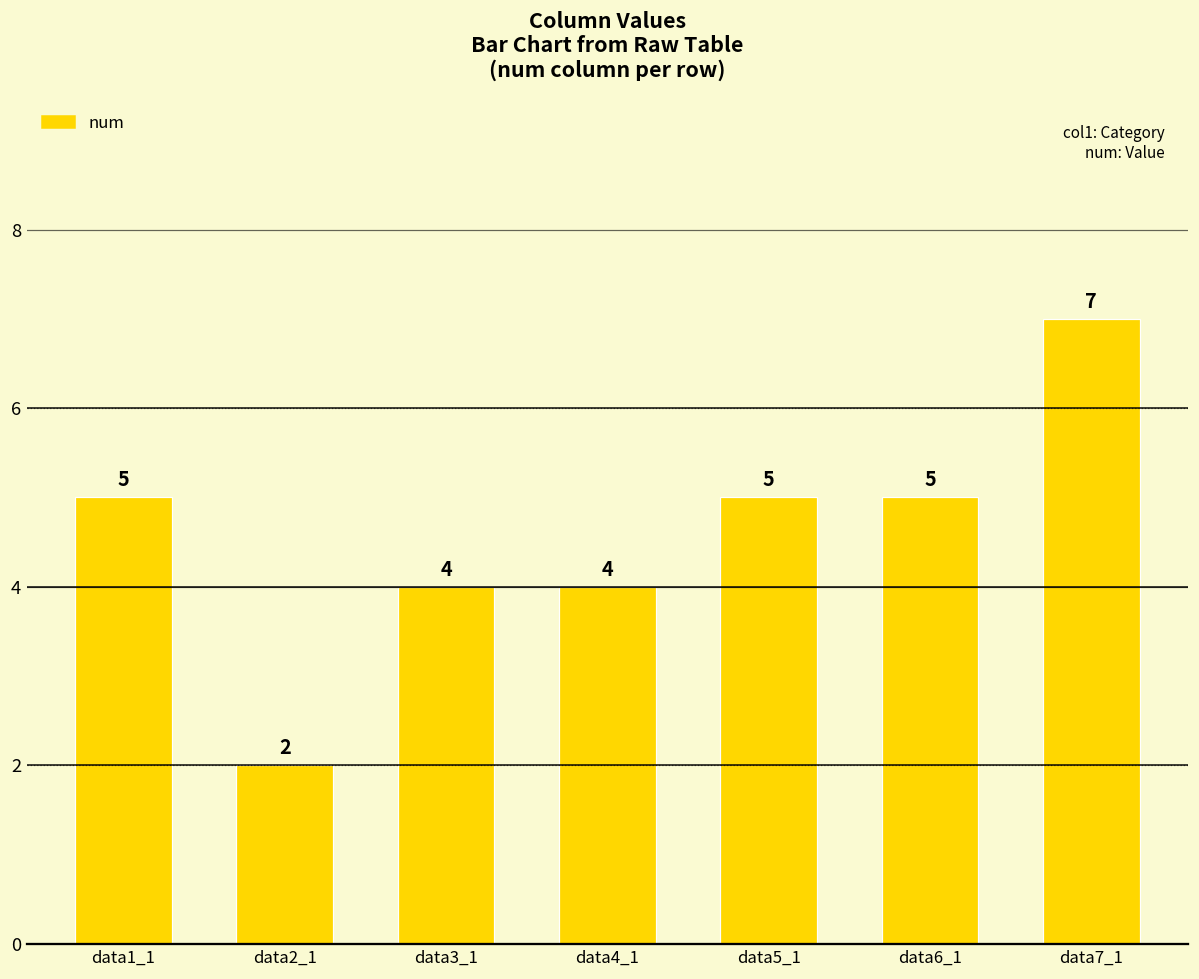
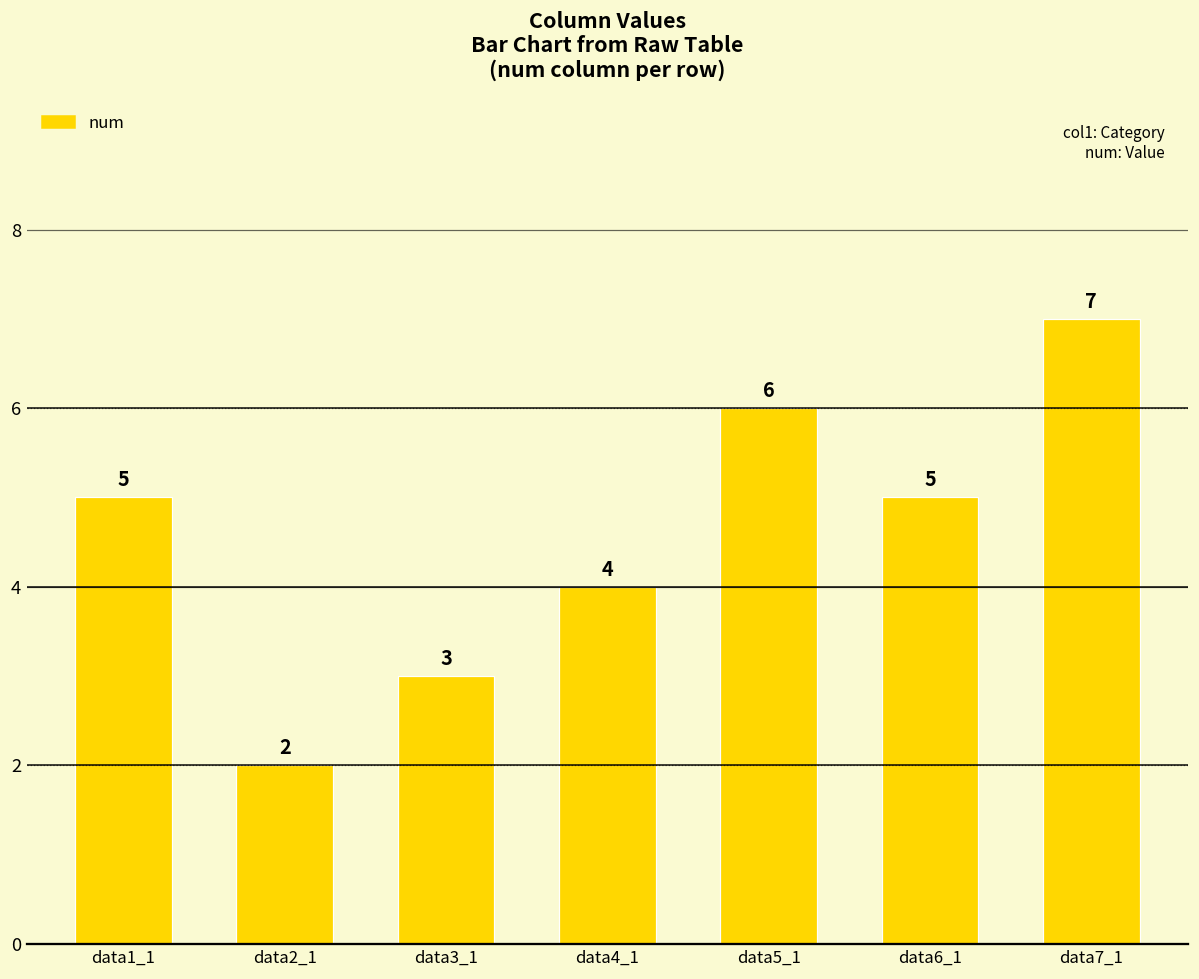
data3_1: 4 -> 3
data5_1: 5 -> 6
